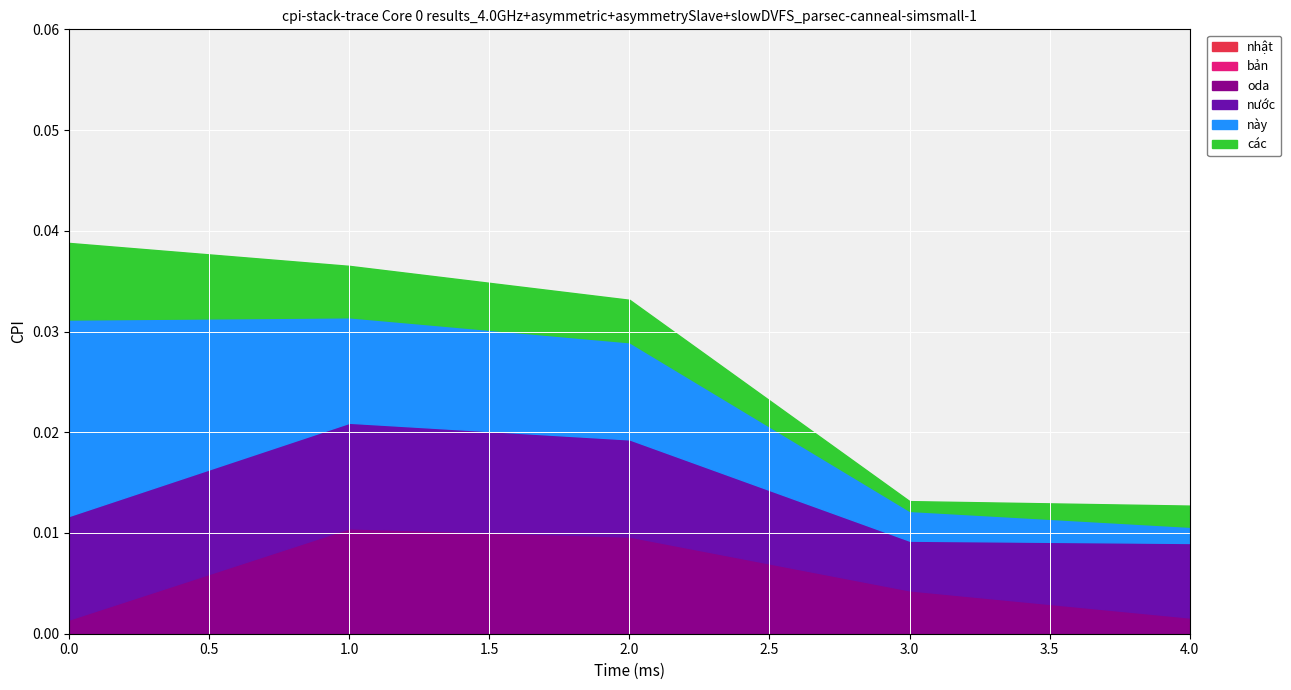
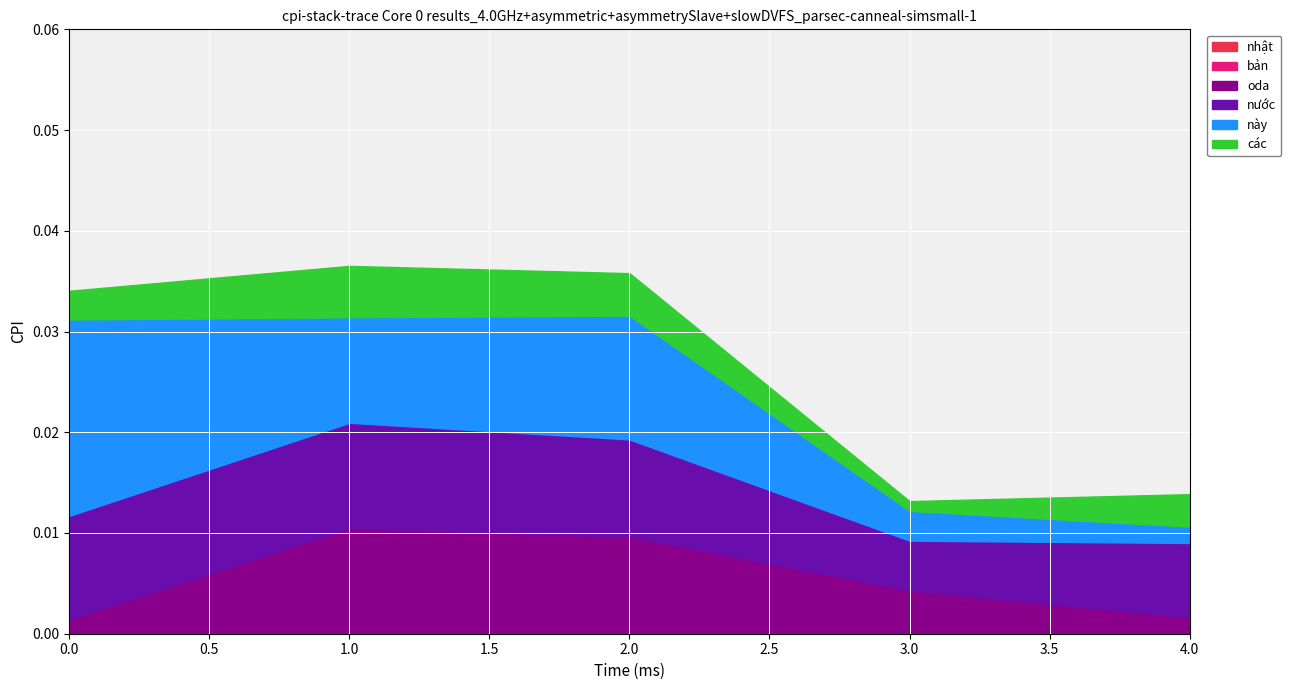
các, 0.0: 0.0076 -> 0.0029
này, 2.0: 0.0096 -> 0.0123
các, 4.0: 0.0021 -> 0.0032
